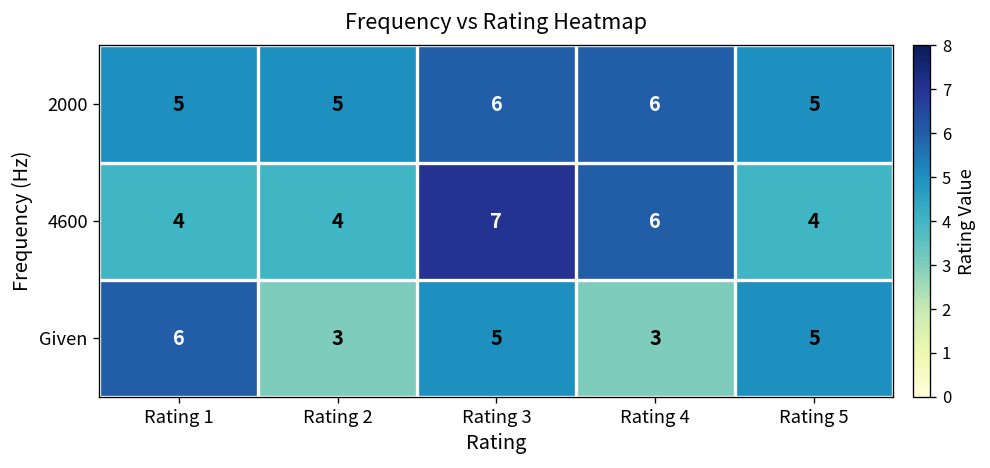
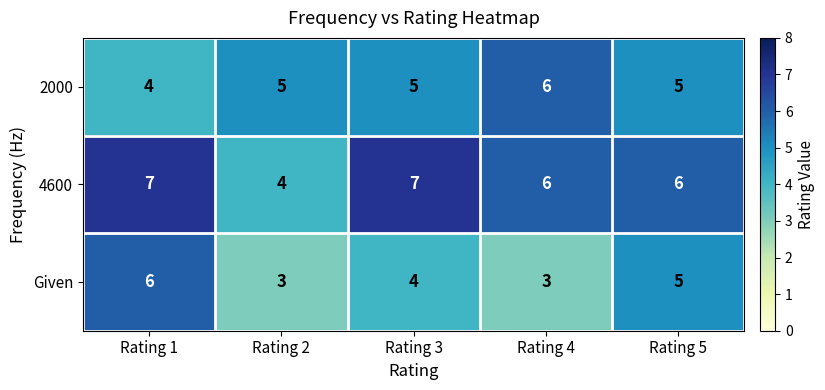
2000, Rating 1: 5 -> 4
2000, Rating 3: 6 -> 5
4600, Rating 1: 4 -> 7
4600, Rating 5: 4 -> 6
Given, Rating 3: 5 -> 4
